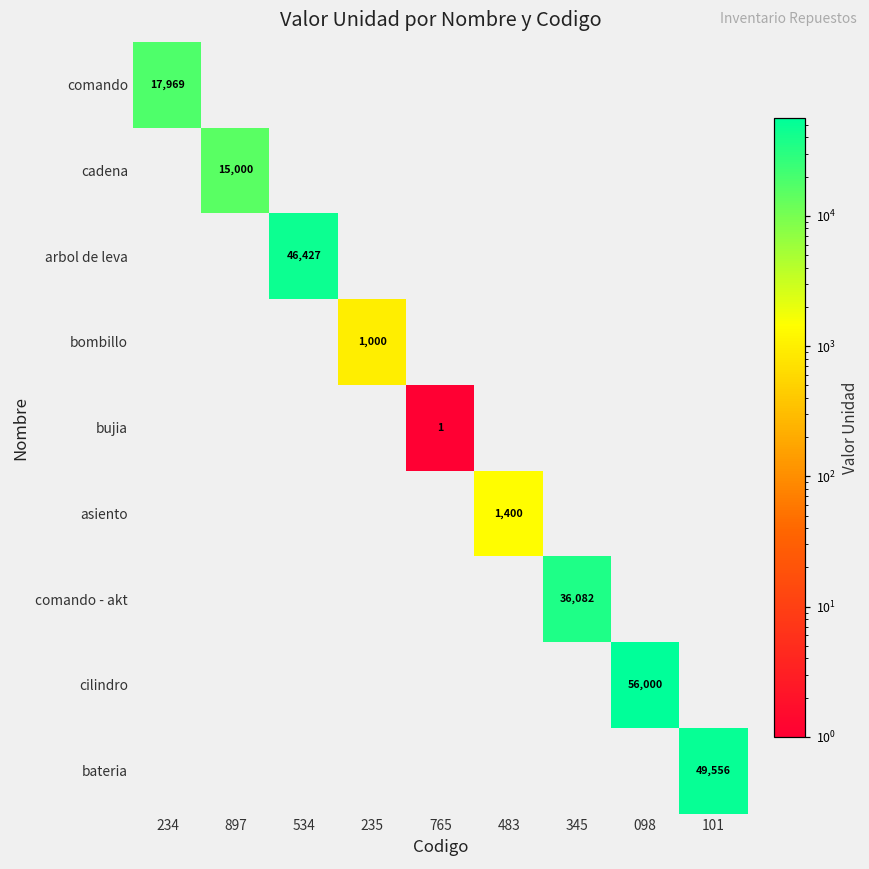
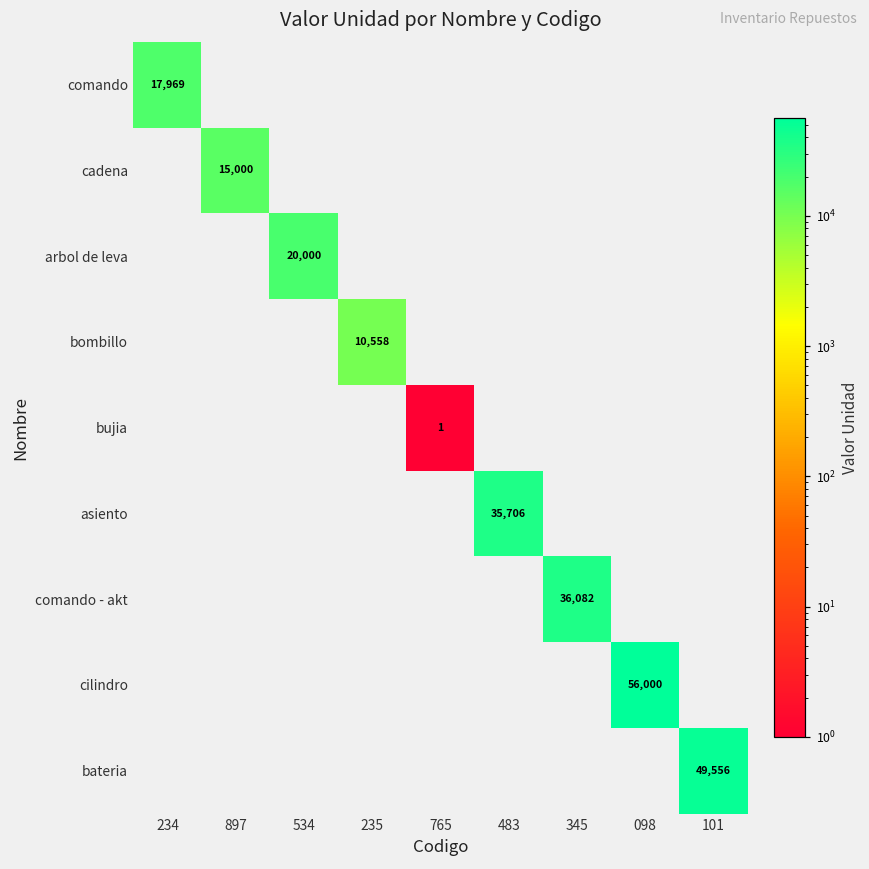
arbol de leva, 534: 46,427 -> 20,000
bombillo, 235: 1,000 -> 10,558
asiento, 483: 1,400 -> 35,706
